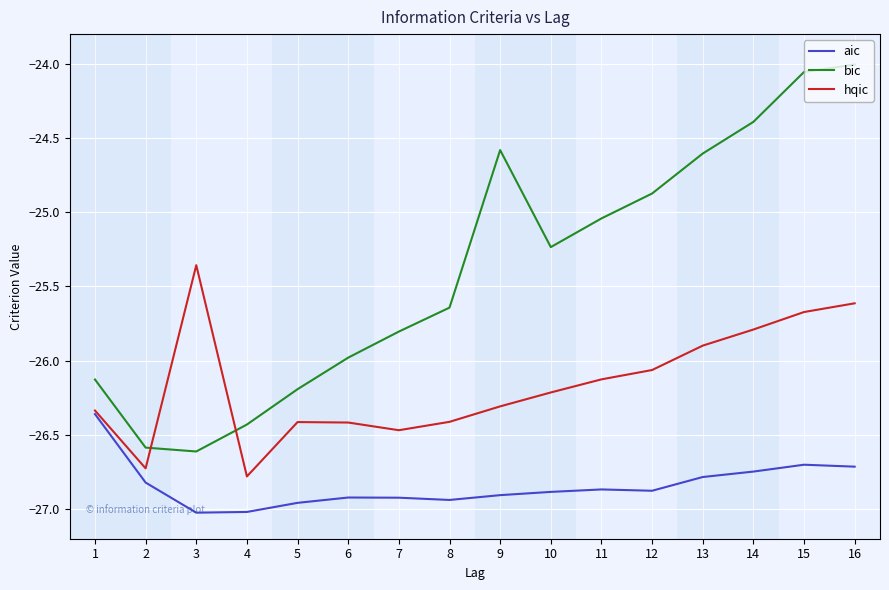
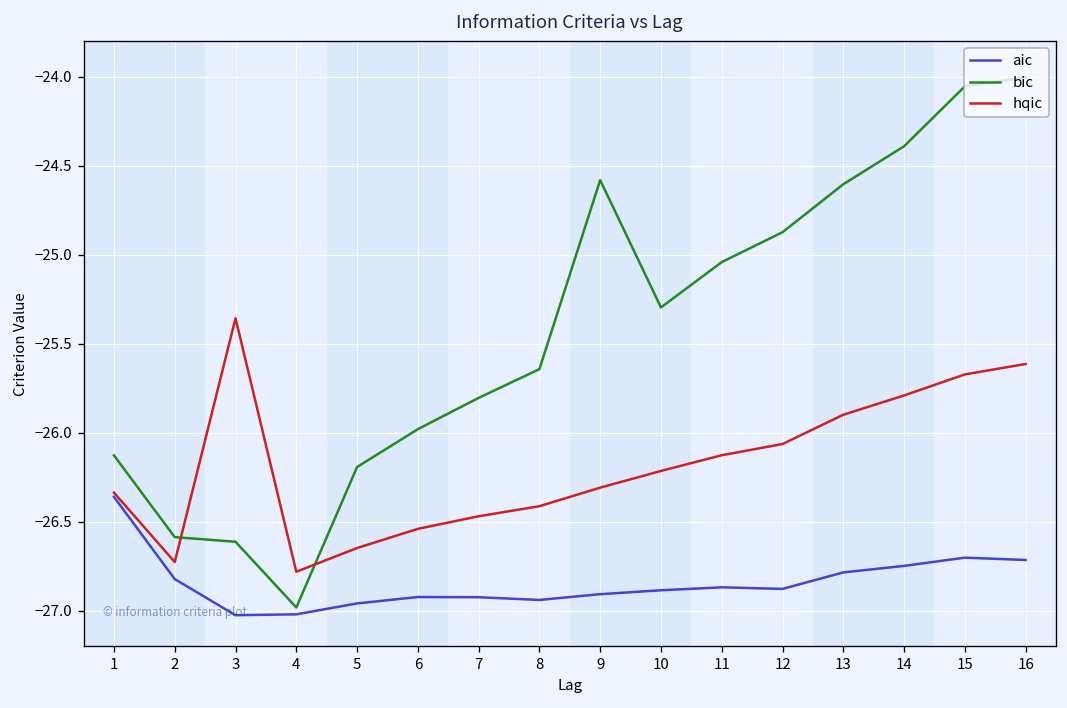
bic, 4: -26.43 -> -26.98
hqic, 5: -26.41 -> -26.65
hqic, 6: -26.42 -> -26.54
bic, 10: -25.24 -> -25.30
